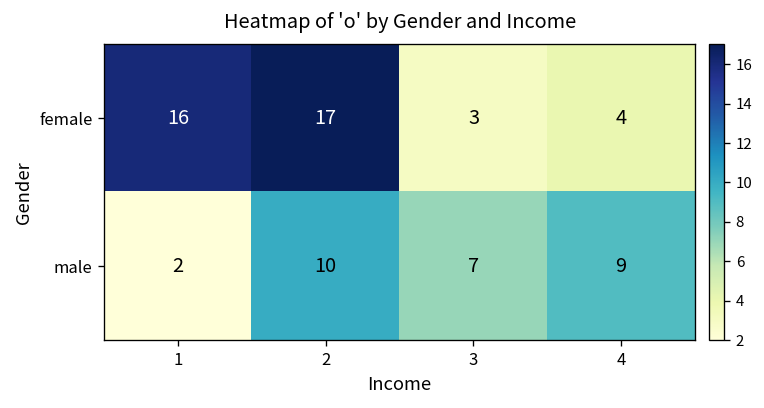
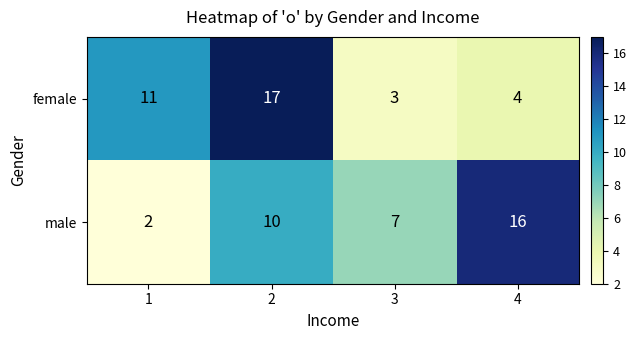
female, 1: 16 -> 11
male, 4: 9 -> 16
